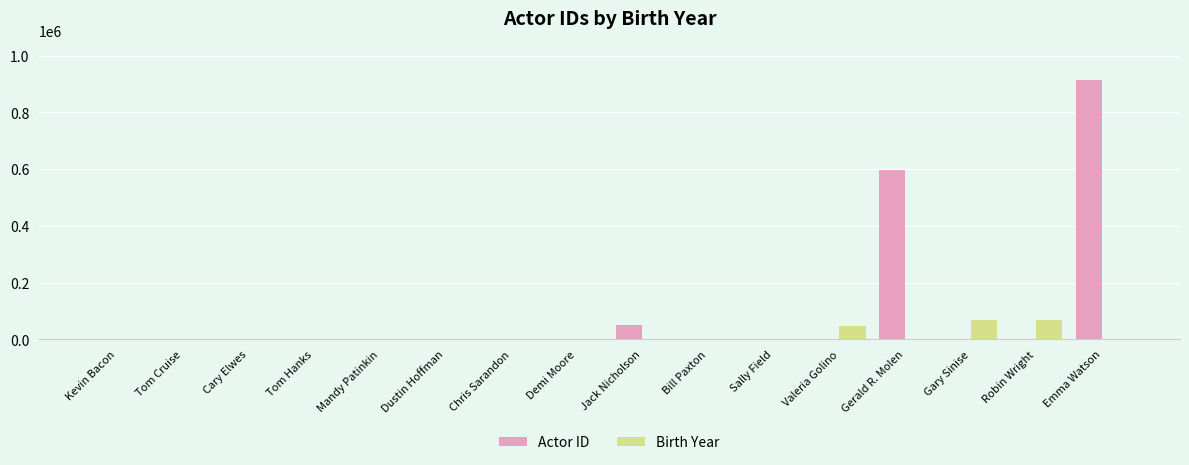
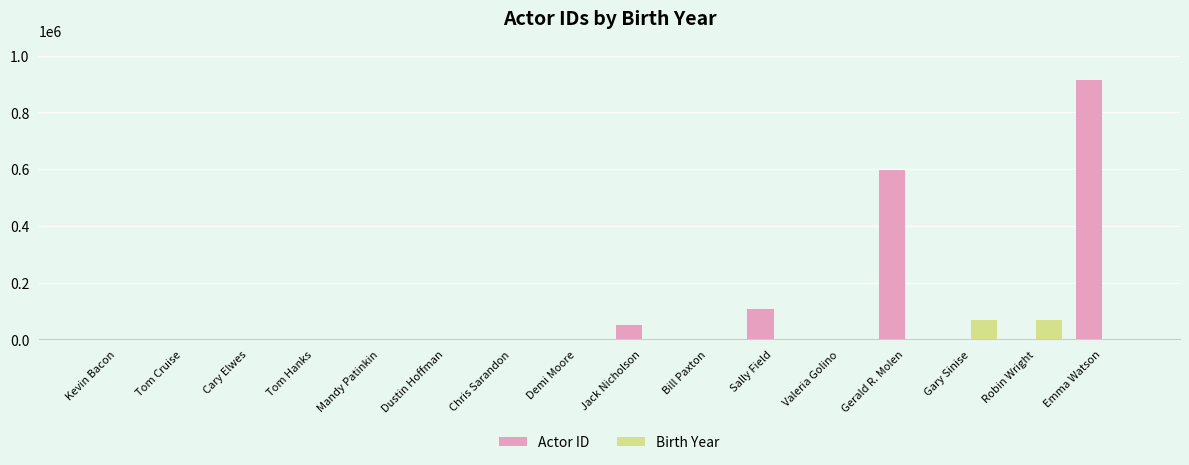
Actor ID, Sally Field: 0 -> 110000
Birth Year, Valeria Golino: 50000 -> 0
